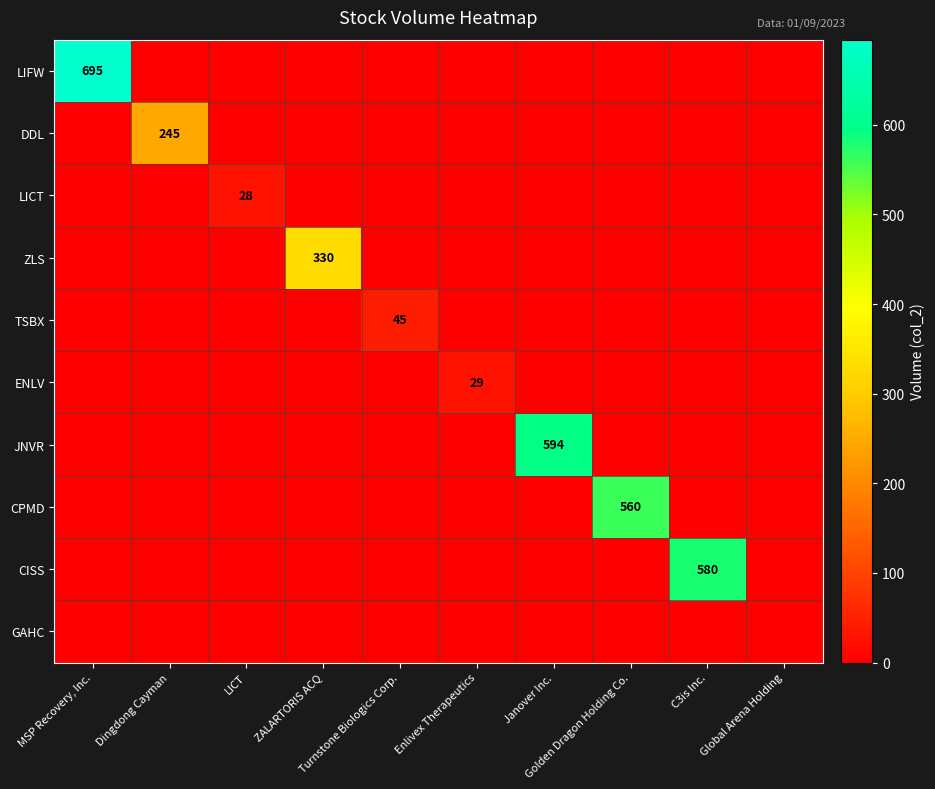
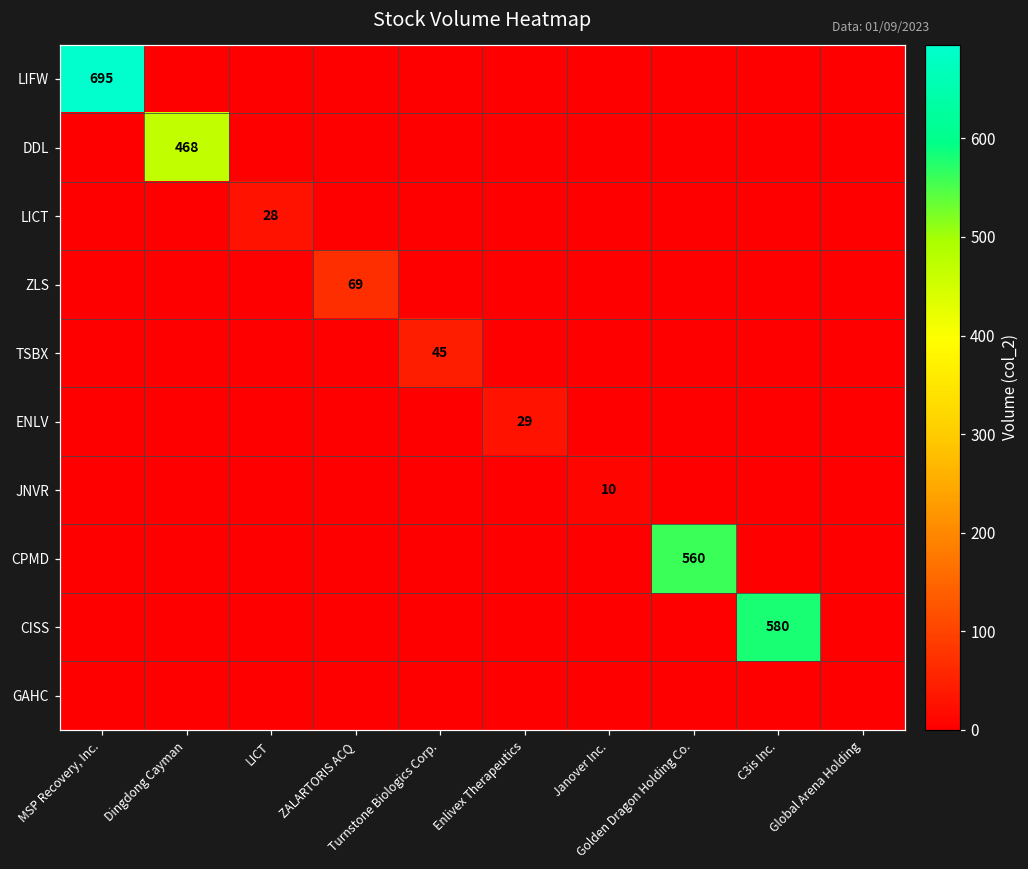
DDL, Dingdong Cayman: 245 -> 468
ZLS, ZALARTORIS ACQ: 330 -> 69
JNVR, Janover Inc.: 594 -> 10
